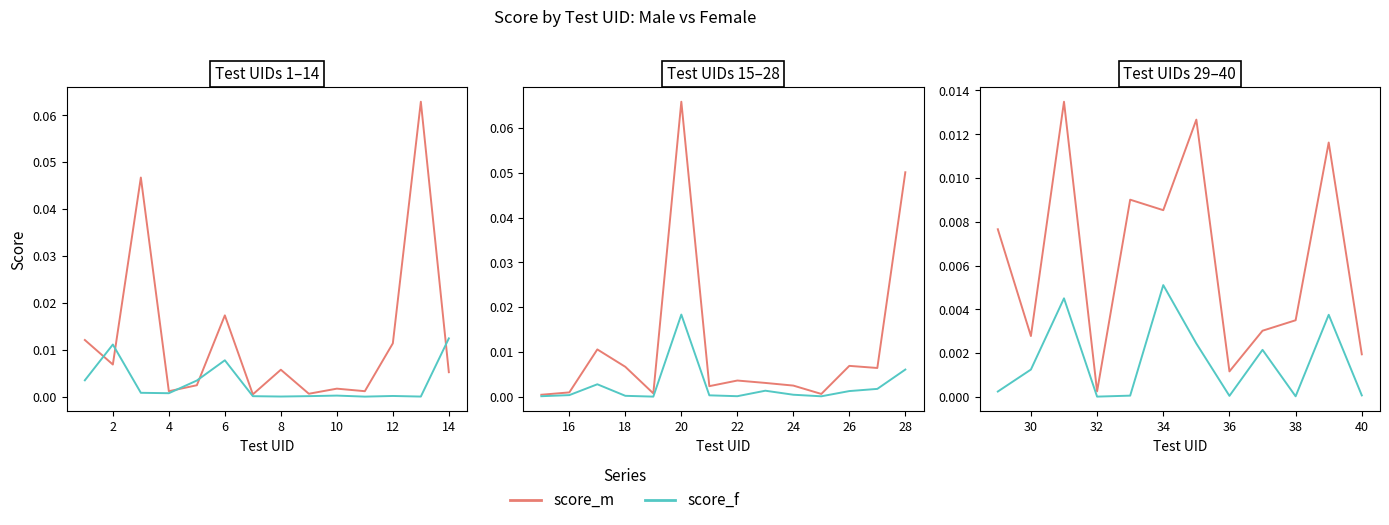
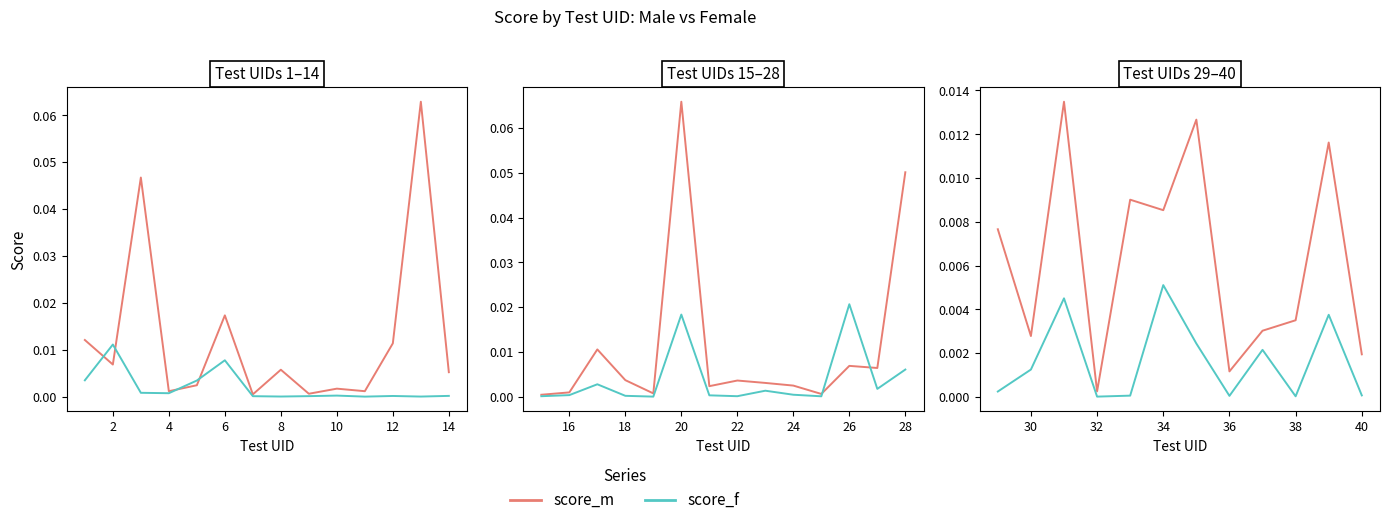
Test UIDs 1–14, score_f, 14: 0.012 -> 0.000
Test UIDs 15–28, score_m, 18: 0.007 -> 0.004
Test UIDs 15–28, score_f, 26: 0.001 -> 0.021
